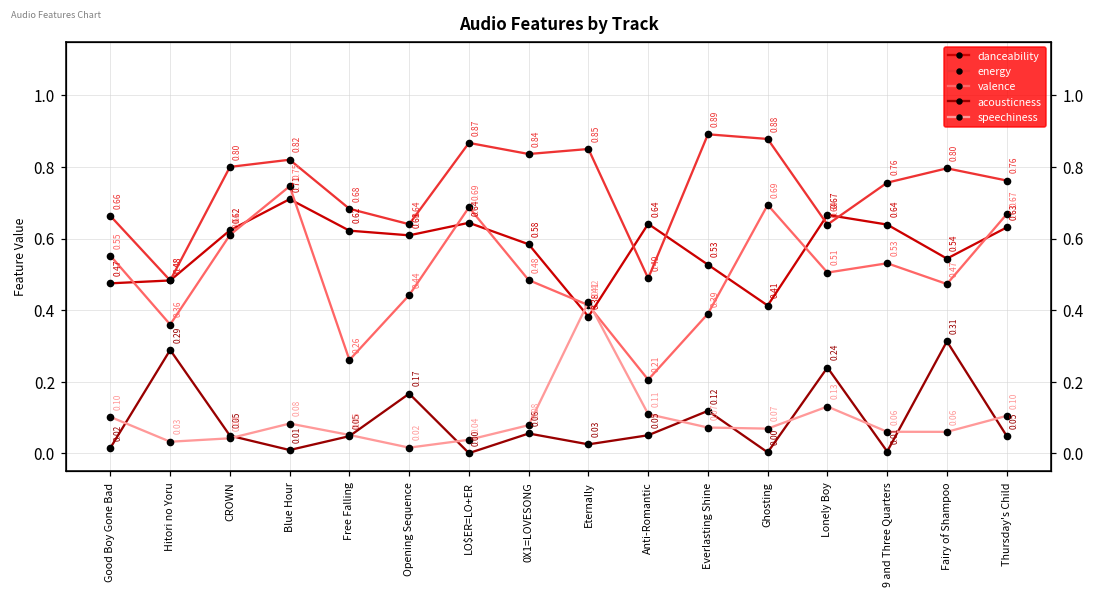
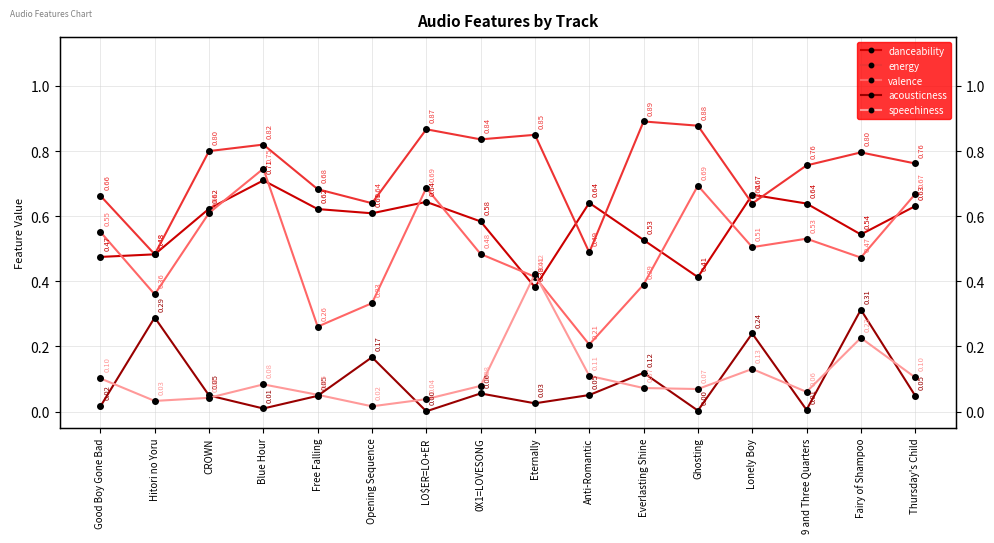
valence, Opening Sequence: 0.44 -> 0.33
speechiness, Fairy of Shampoo: 0.06 -> 0.23
